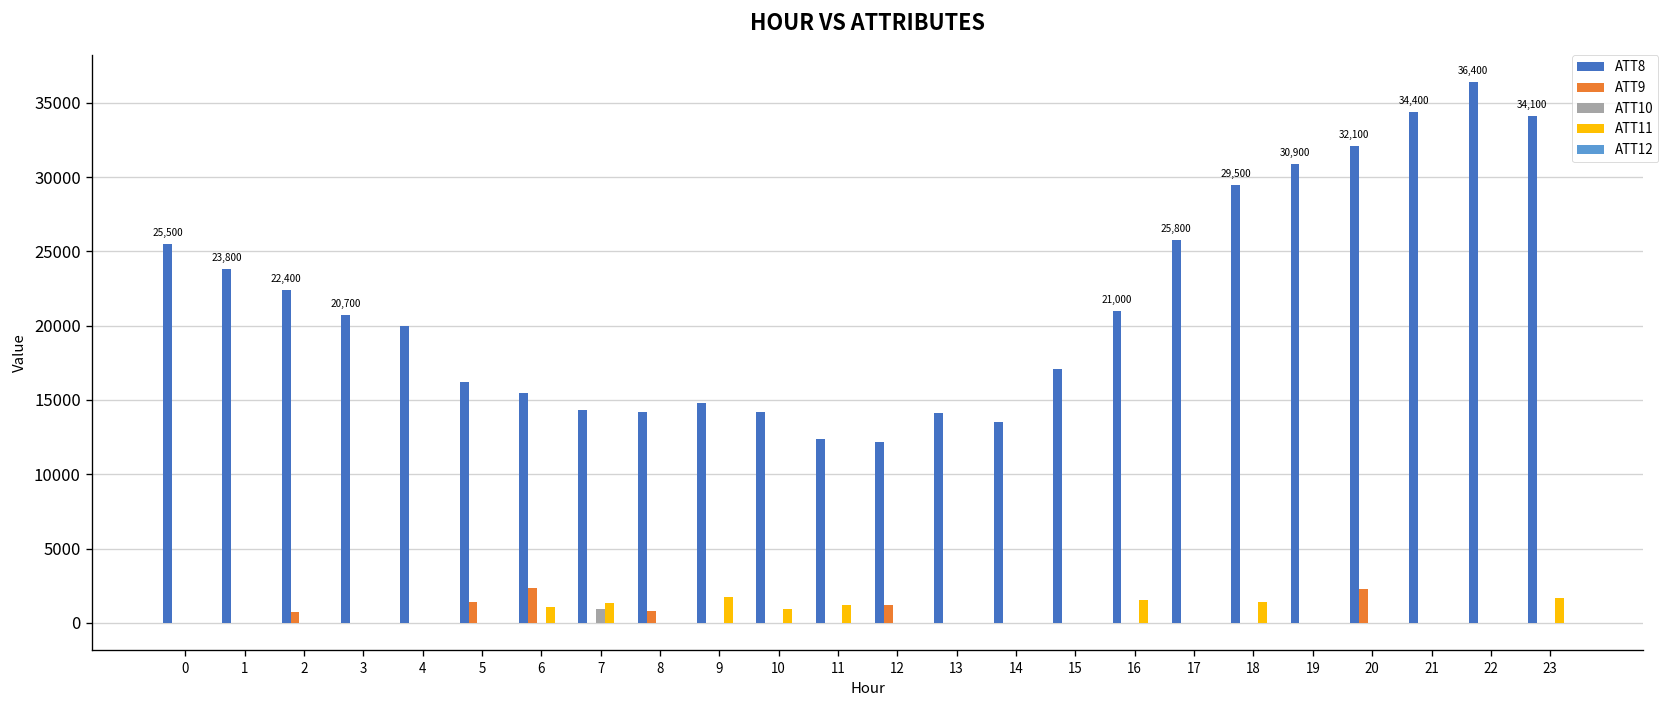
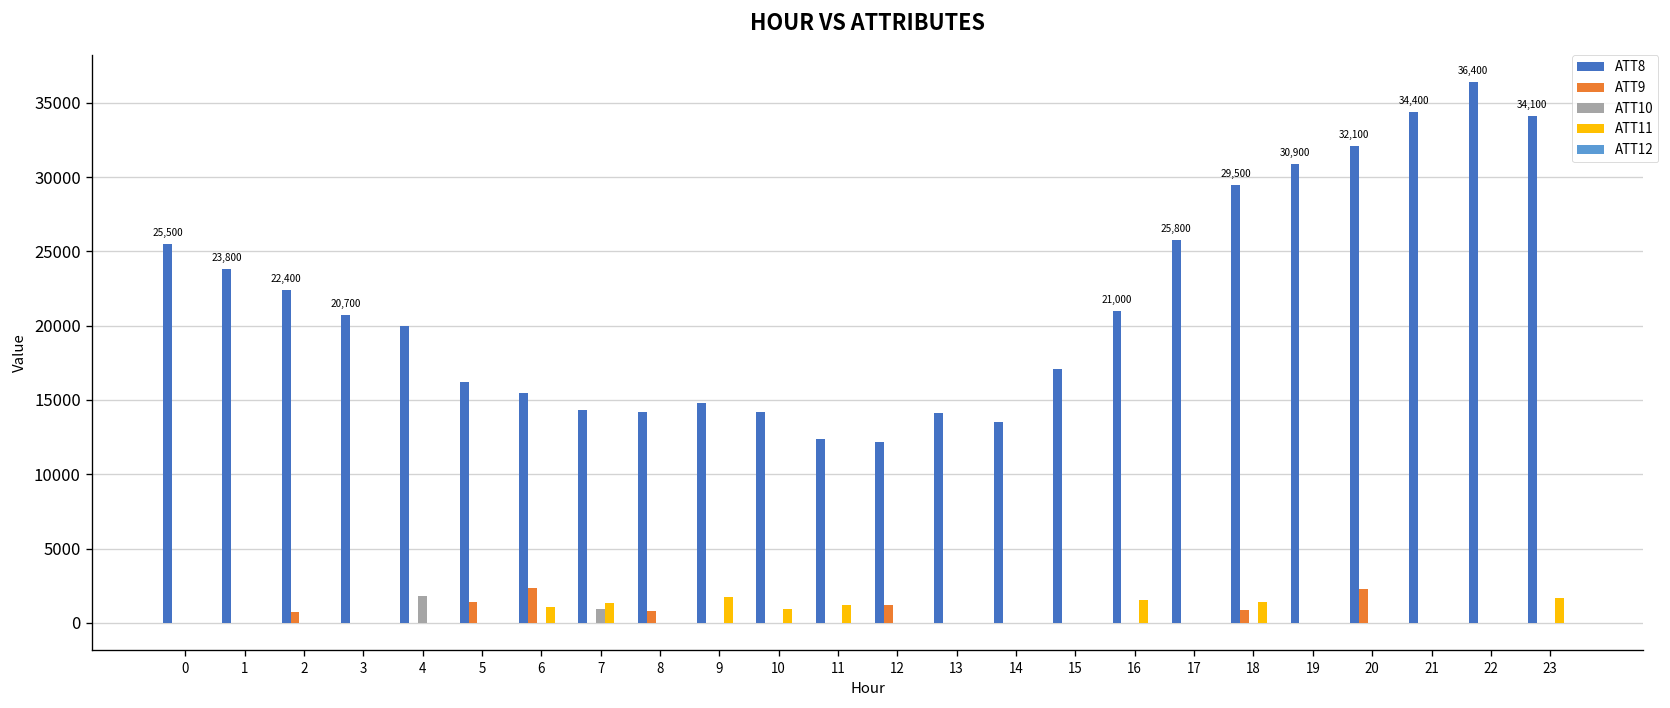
ATT10, 4: 0 -> 1800
ATT9, 18: 0 -> 800
